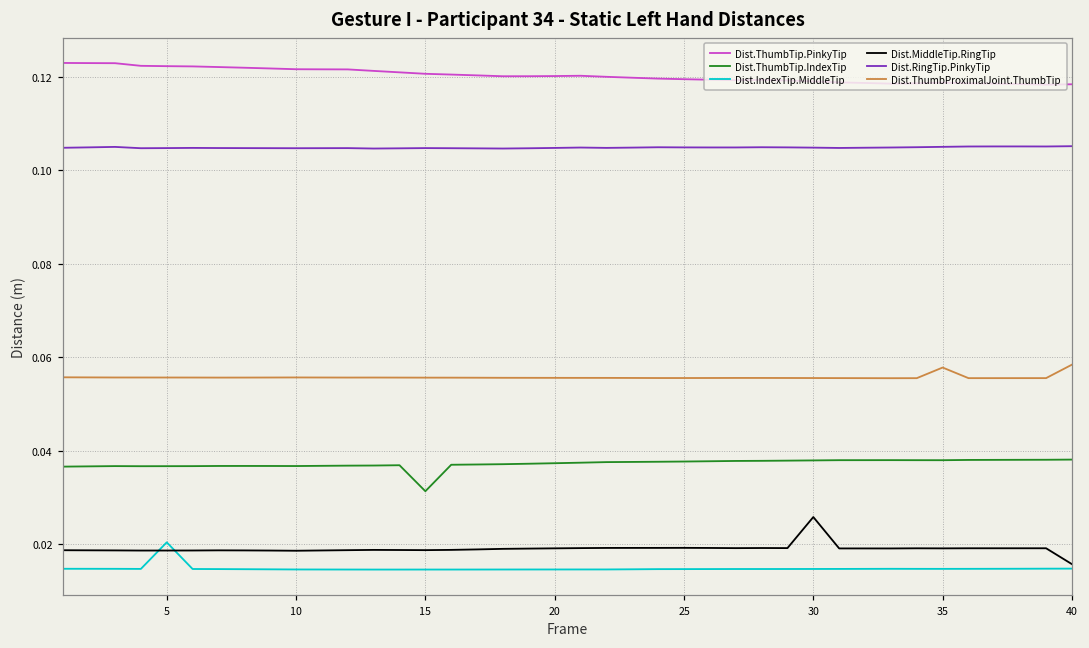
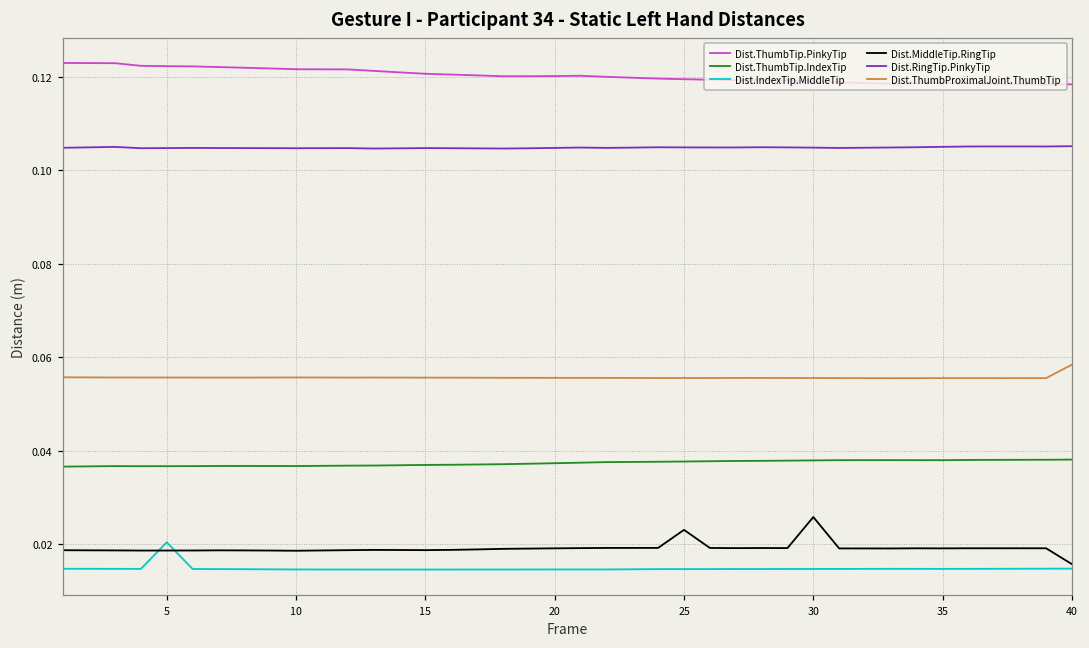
Dist.ThumbTip.IndexTip, 15: 0.031 -> 0.037
Dist.MiddleTip.RingTip, 25: 0.019 -> 0.023
Dist.ThumbProximalJoint.ThumbTip, 35: 0.058 -> 0.056
